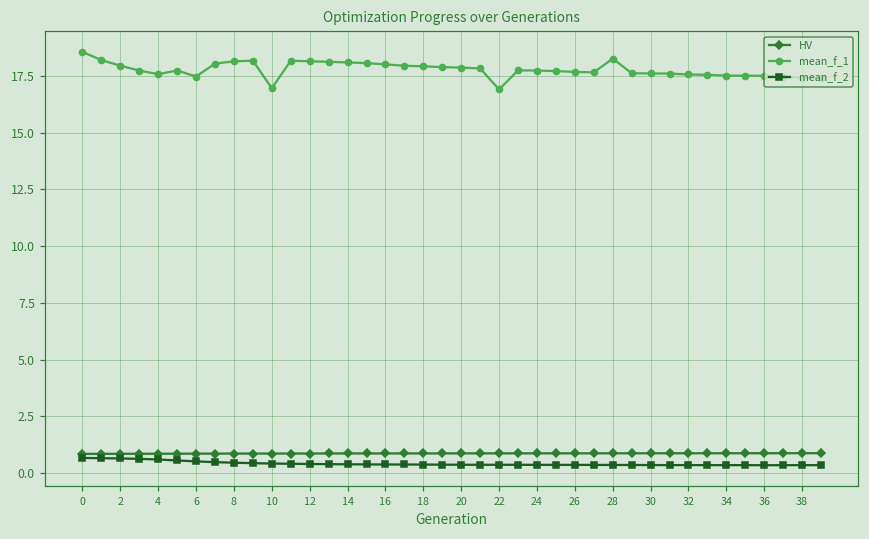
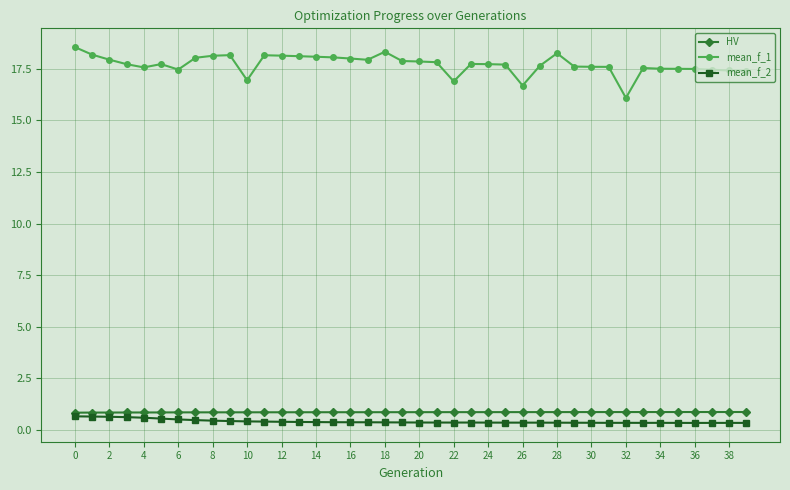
mean_f_1, 18: 17.9 -> 18.3
mean_f_1, 26: 17.7 -> 16.7
mean_f_1, 32: 17.6 -> 16.1
